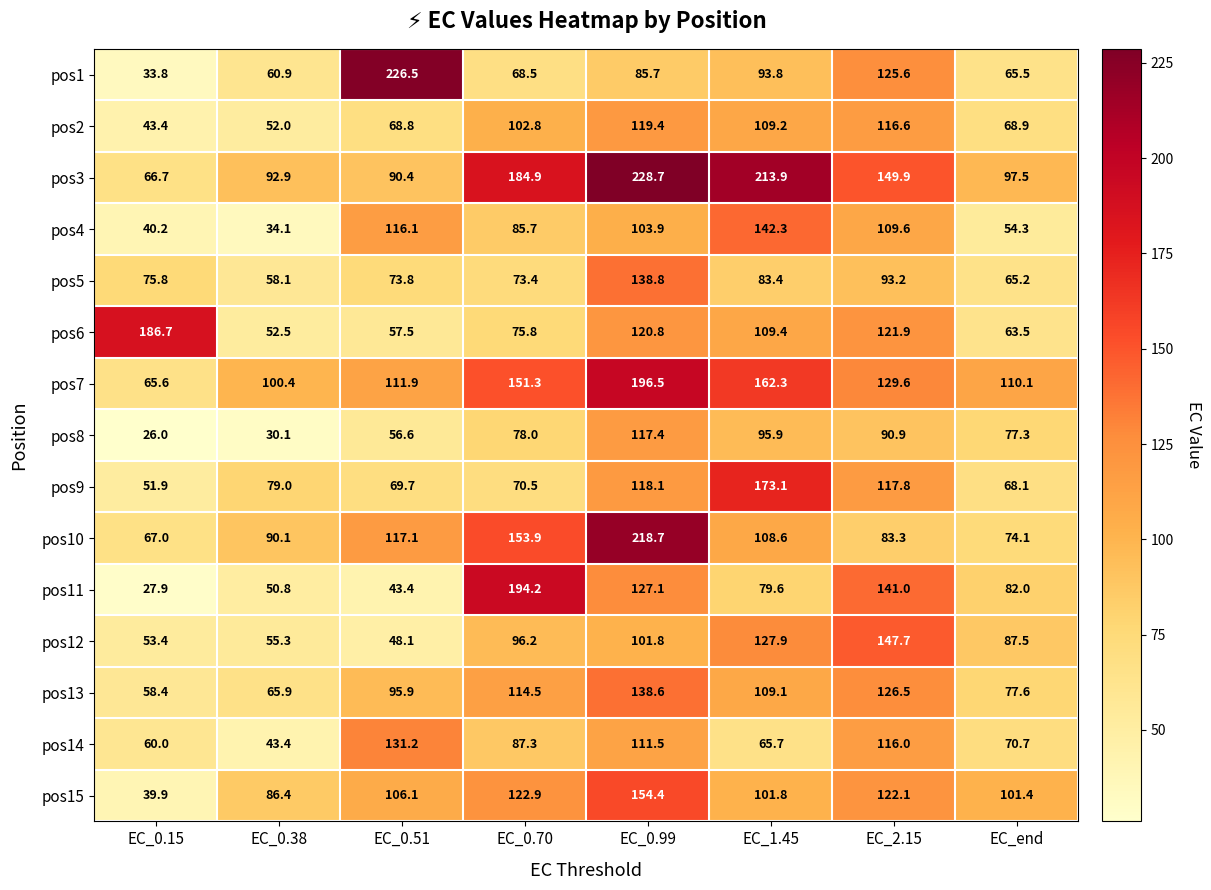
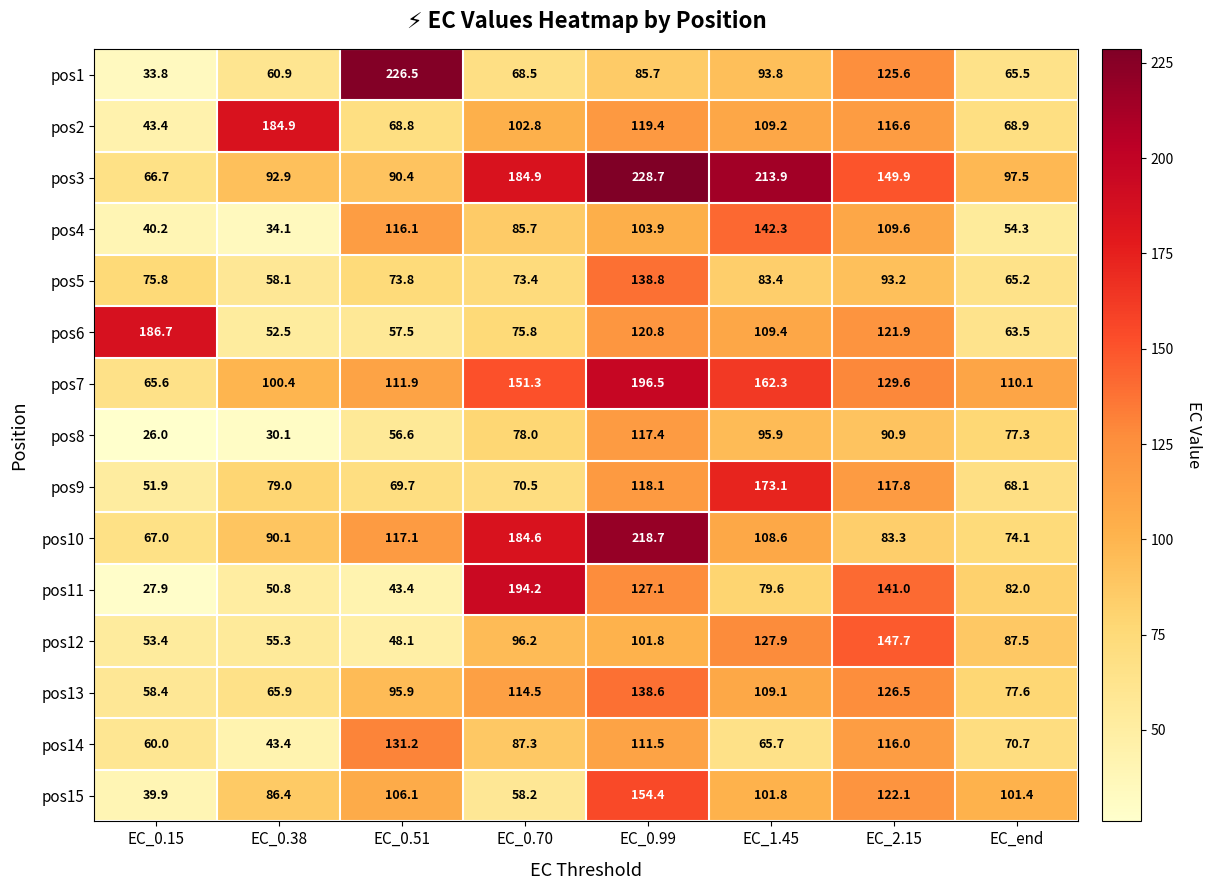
pos2, EC_0.38: 52.0 -> 184.9
pos10, EC_0.70: 153.9 -> 184.6
pos15, EC_0.70: 122.9 -> 58.2
